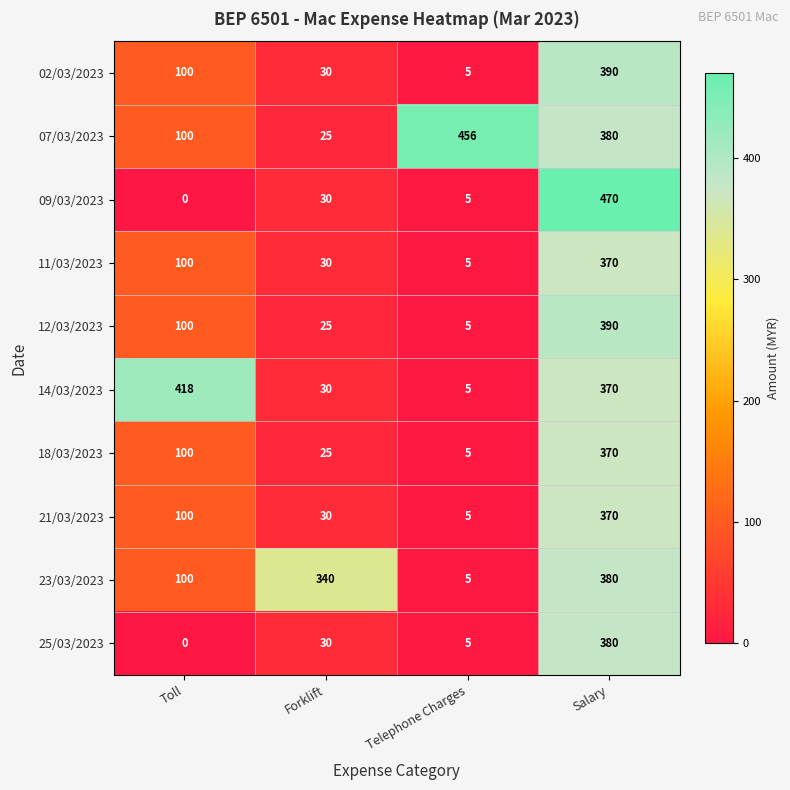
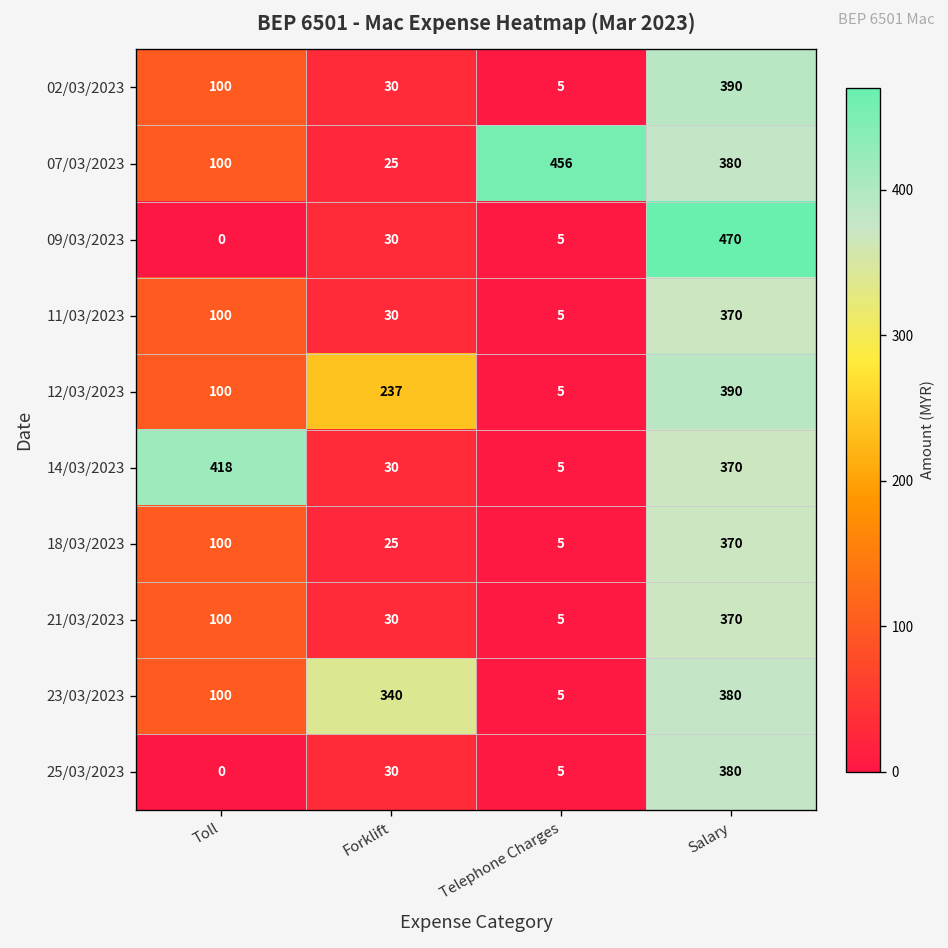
12/03/2023, Forklift: 25 -> 237
